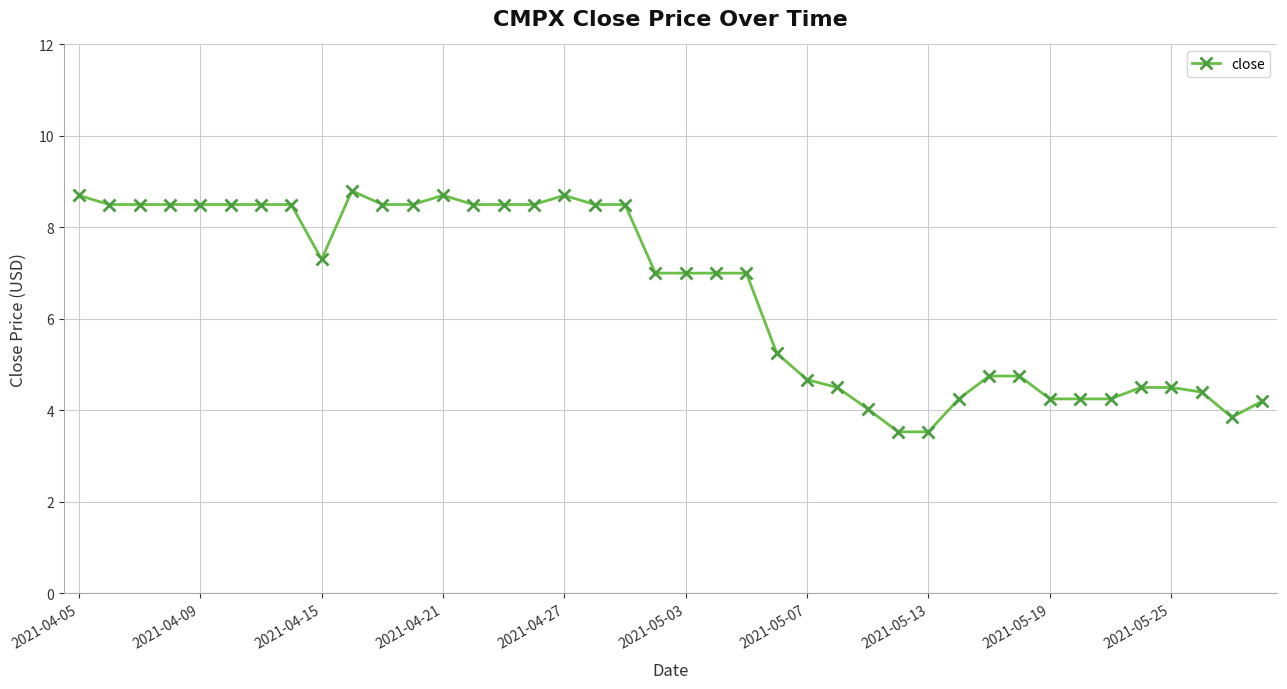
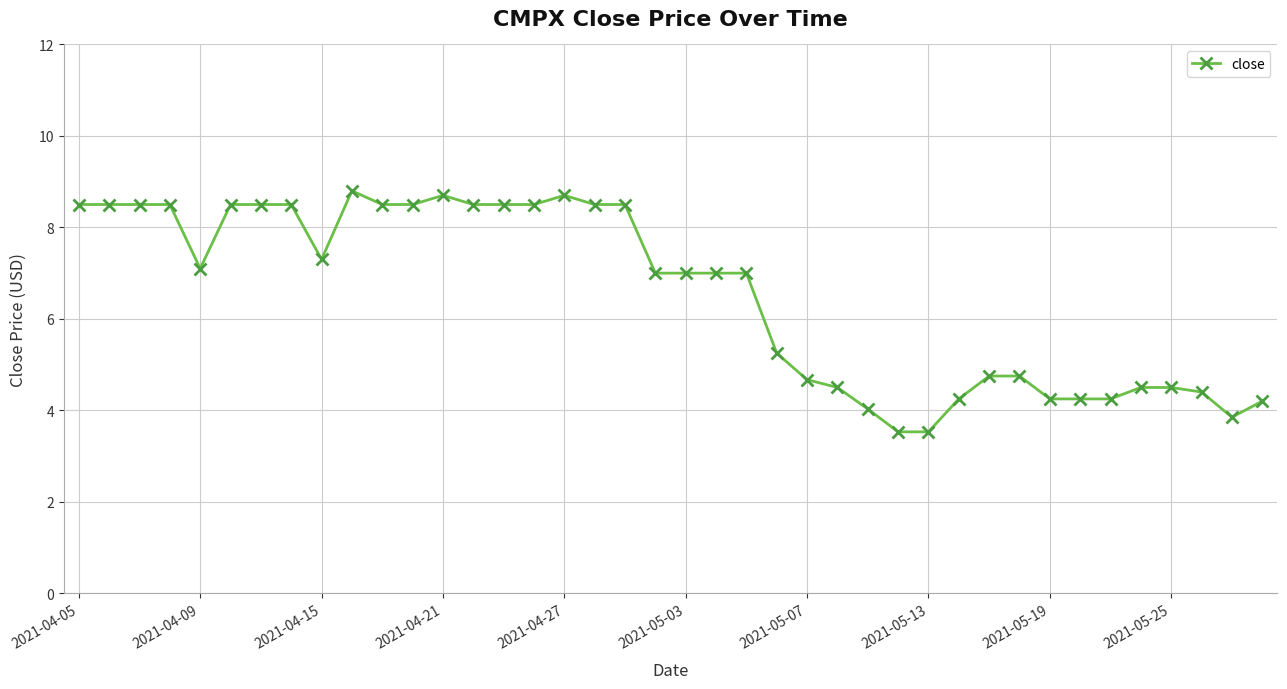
2021-04-05: 8.7 -> 8.5
2021-04-09: 8.5 -> 7.1
